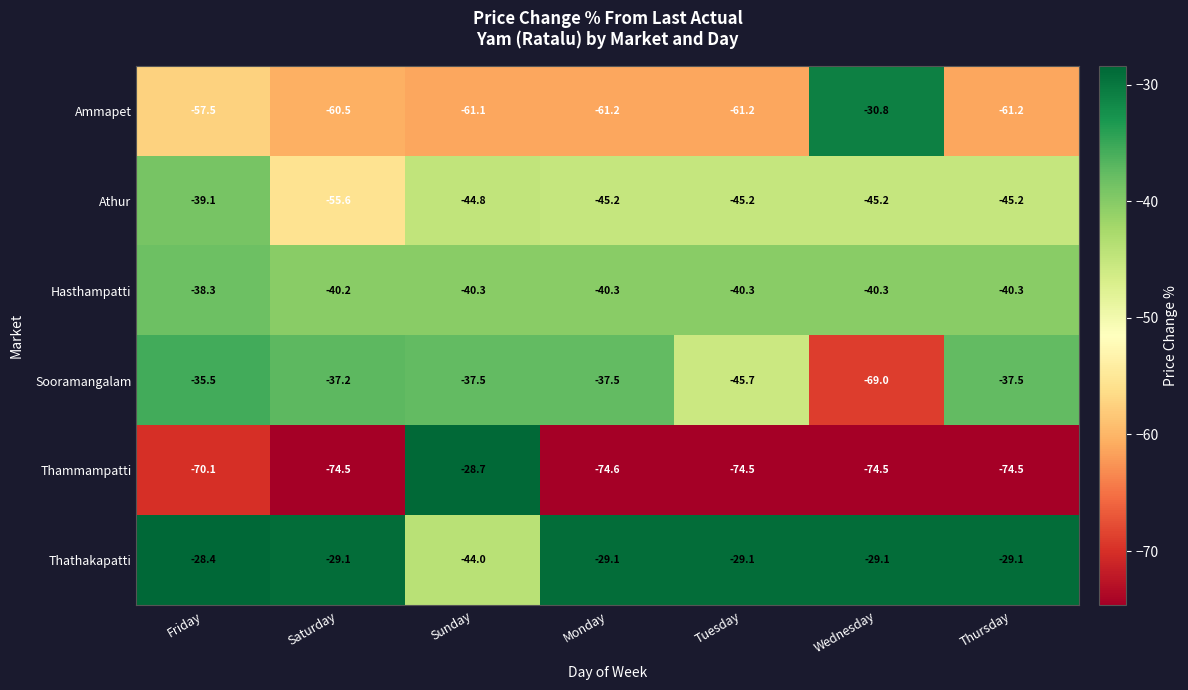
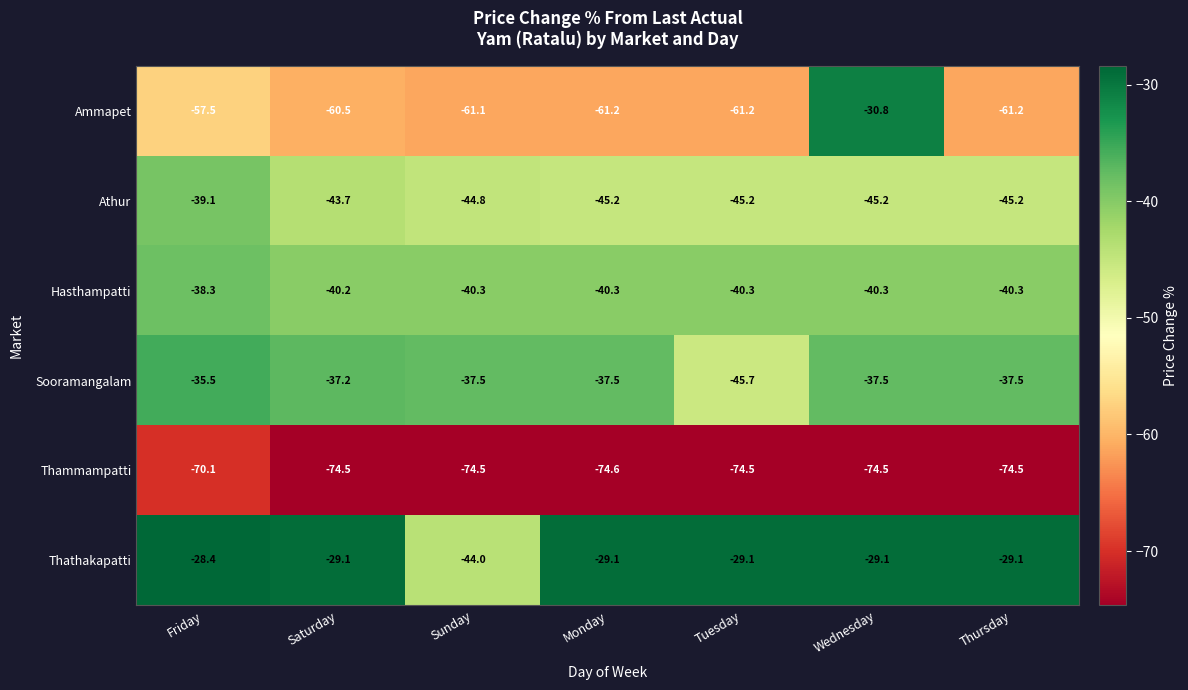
Athur, Saturday: -55.6 -> -43.7
Sooramangalam, Wednesday: -69.0 -> -37.5
Thammampatti, Sunday: -28.7 -> -74.5
